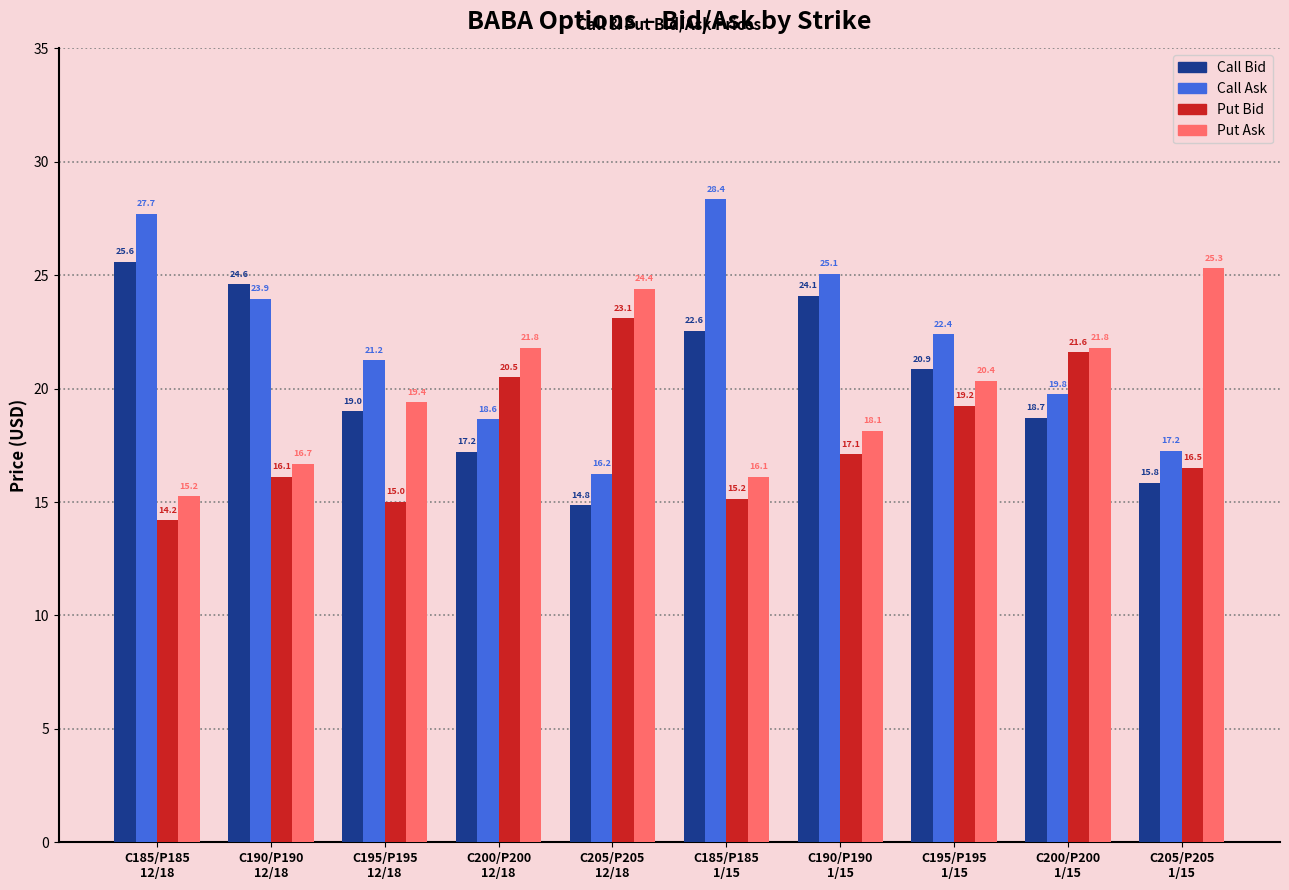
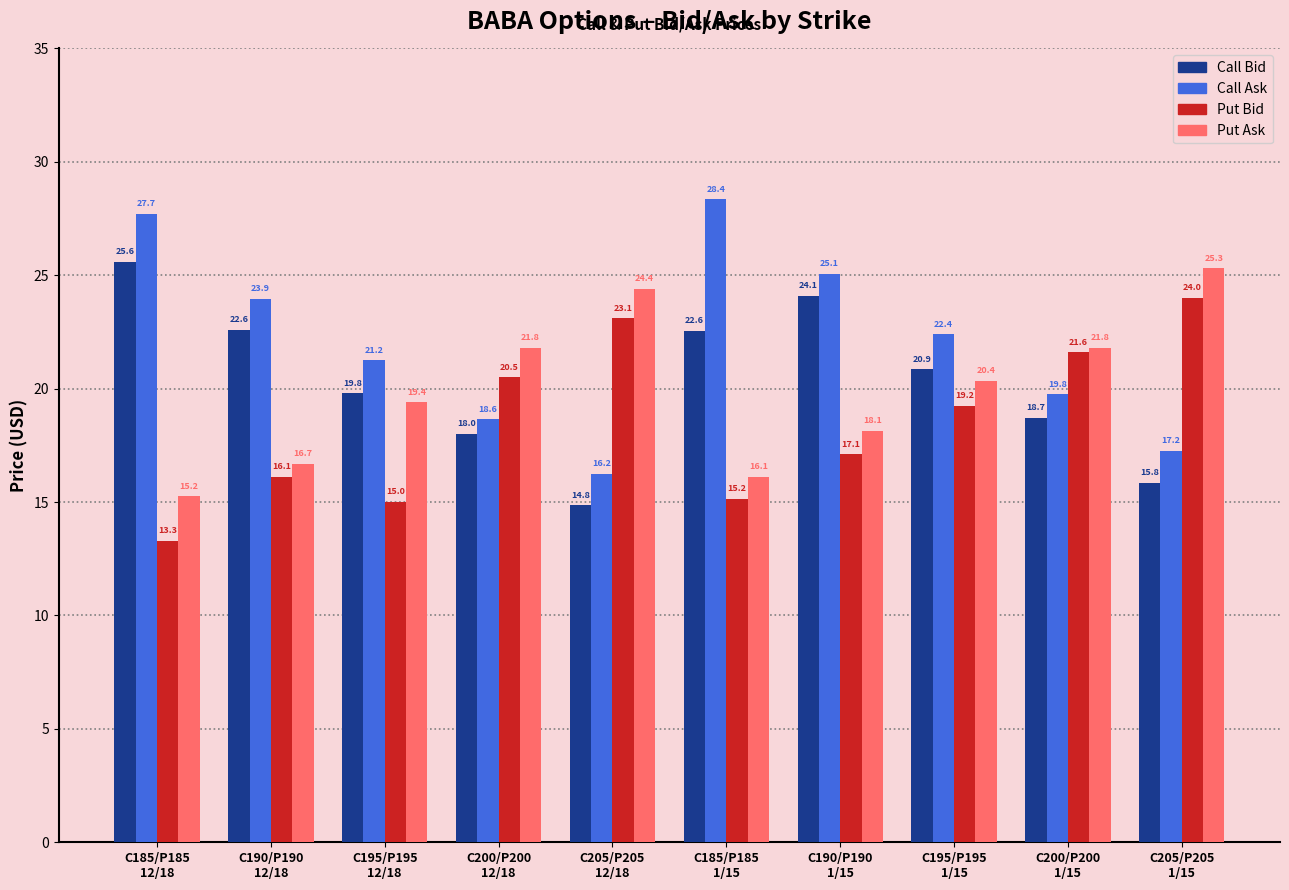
Put Bid, C185/P185 12/18: 14.2 -> 13.3
Call Bid, C190/P190 12/18: 24.6 -> 22.6
Call Bid, C195/P195 12/18: 19.0 -> 19.8
Call Bid, C200/P200 12/18: 17.2 -> 18.0
Put Bid, C205/P205 1/15: 16.5 -> 24.0
